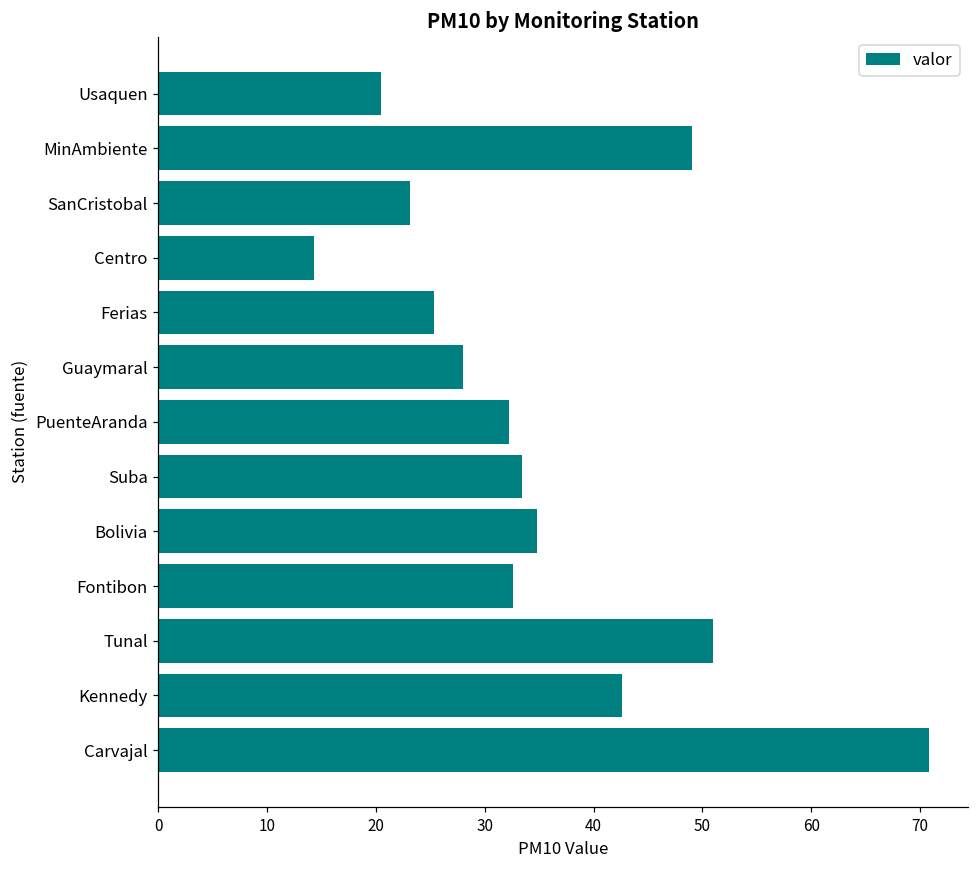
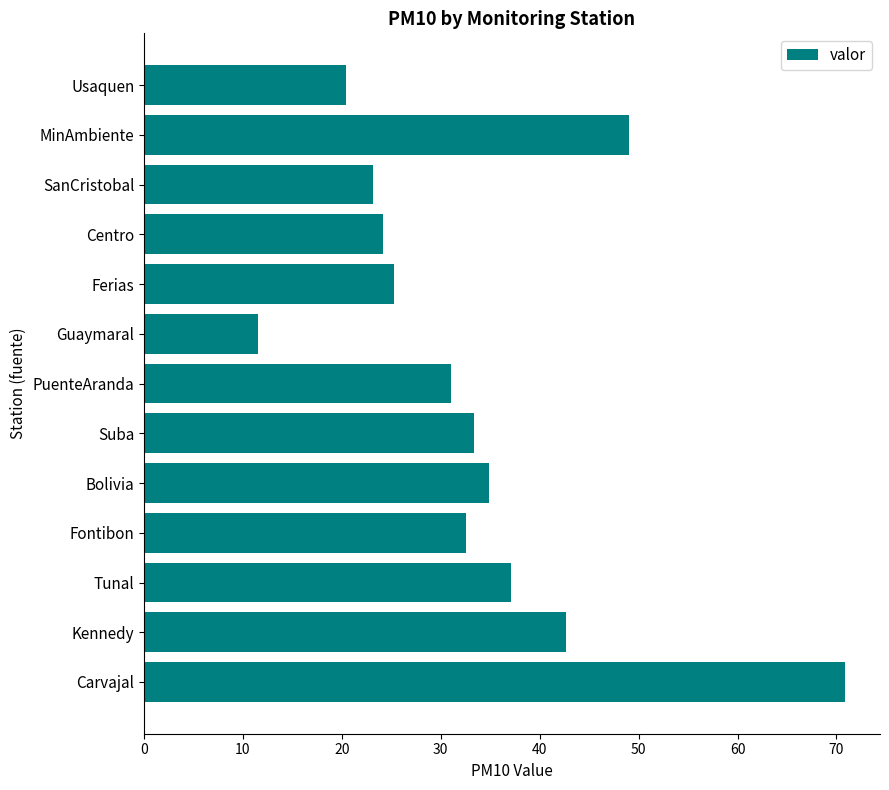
Centro: 14 -> 24
Guaymaral: 28 -> 12
PuenteAranda: 32 -> 31
Tunal: 51 -> 37
